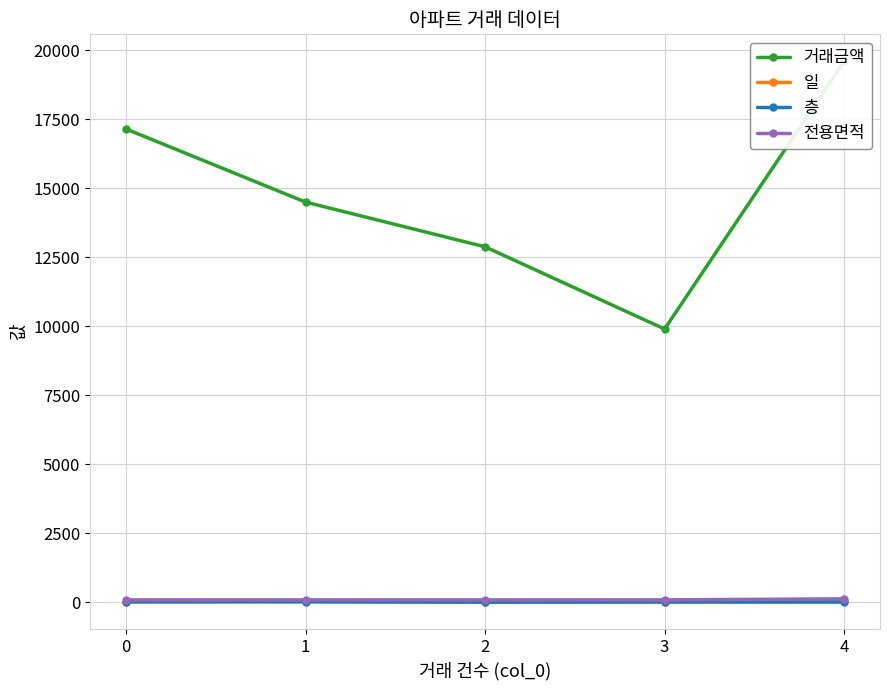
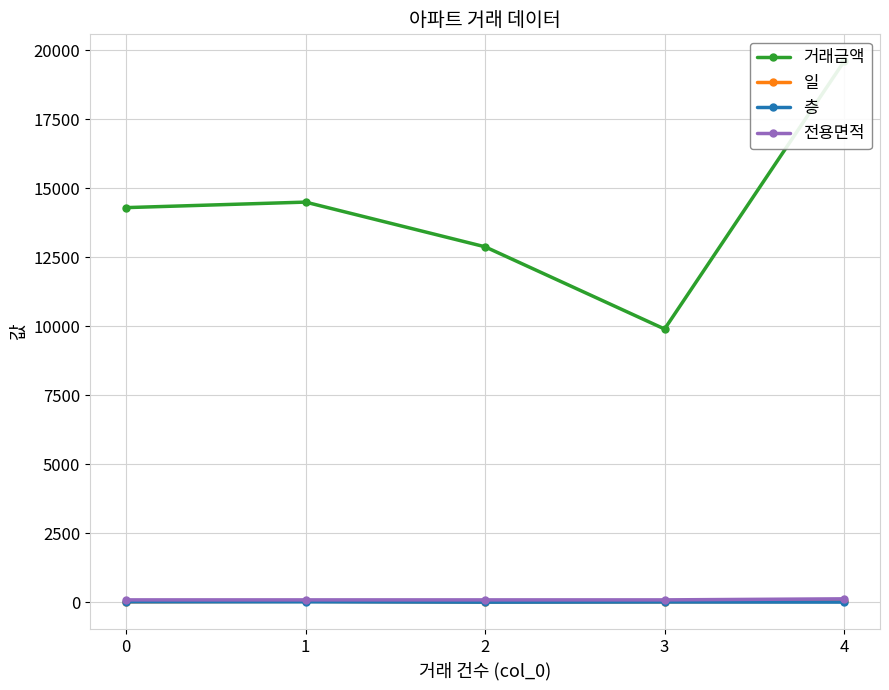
거래금액, 0: 17100 -> 14300
